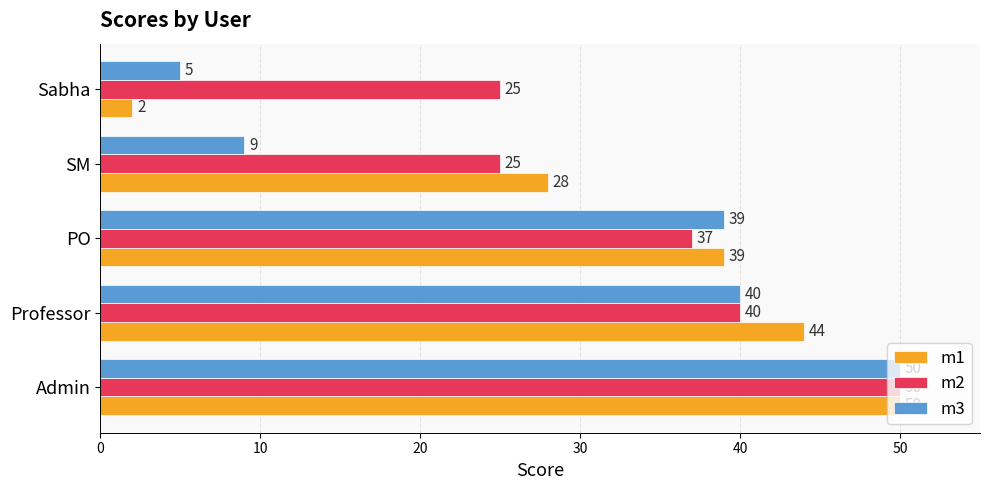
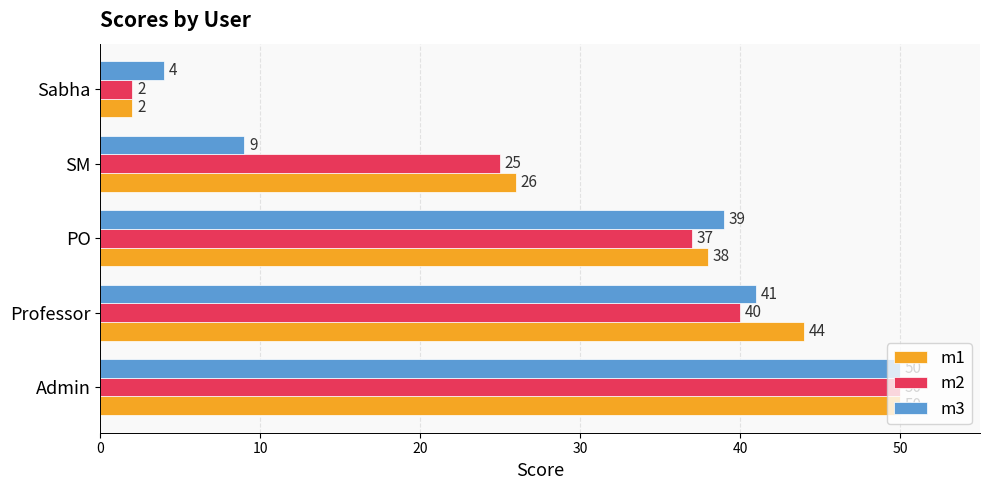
m3, Sabha: 5 -> 4
m2, Sabha: 25 -> 2
m1, SM: 28 -> 26
m1, PO: 39 -> 38
m3, Professor: 40 -> 41
